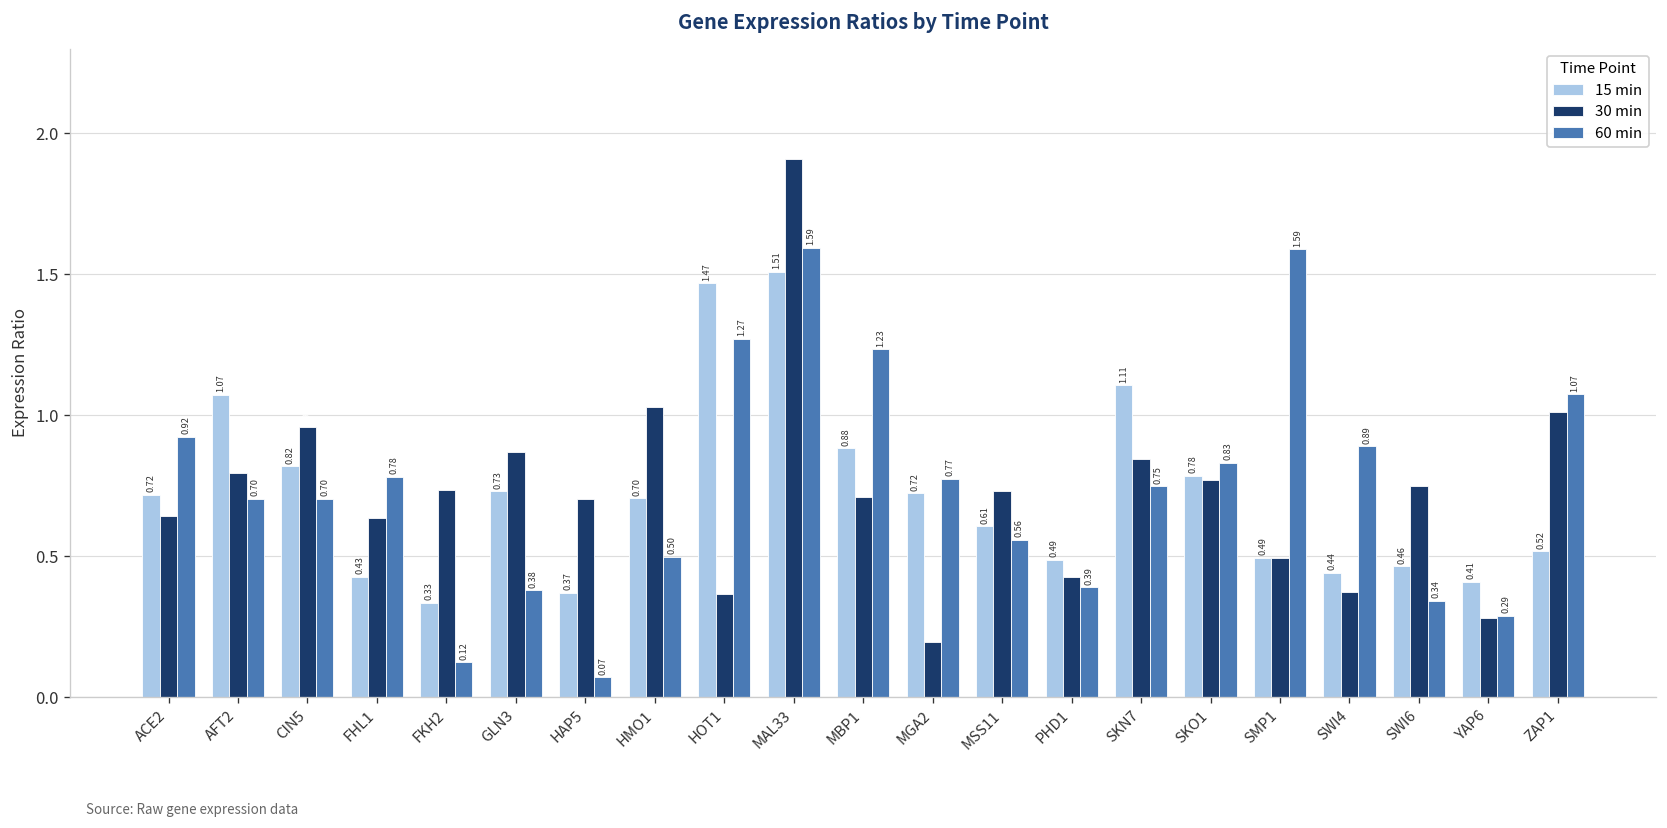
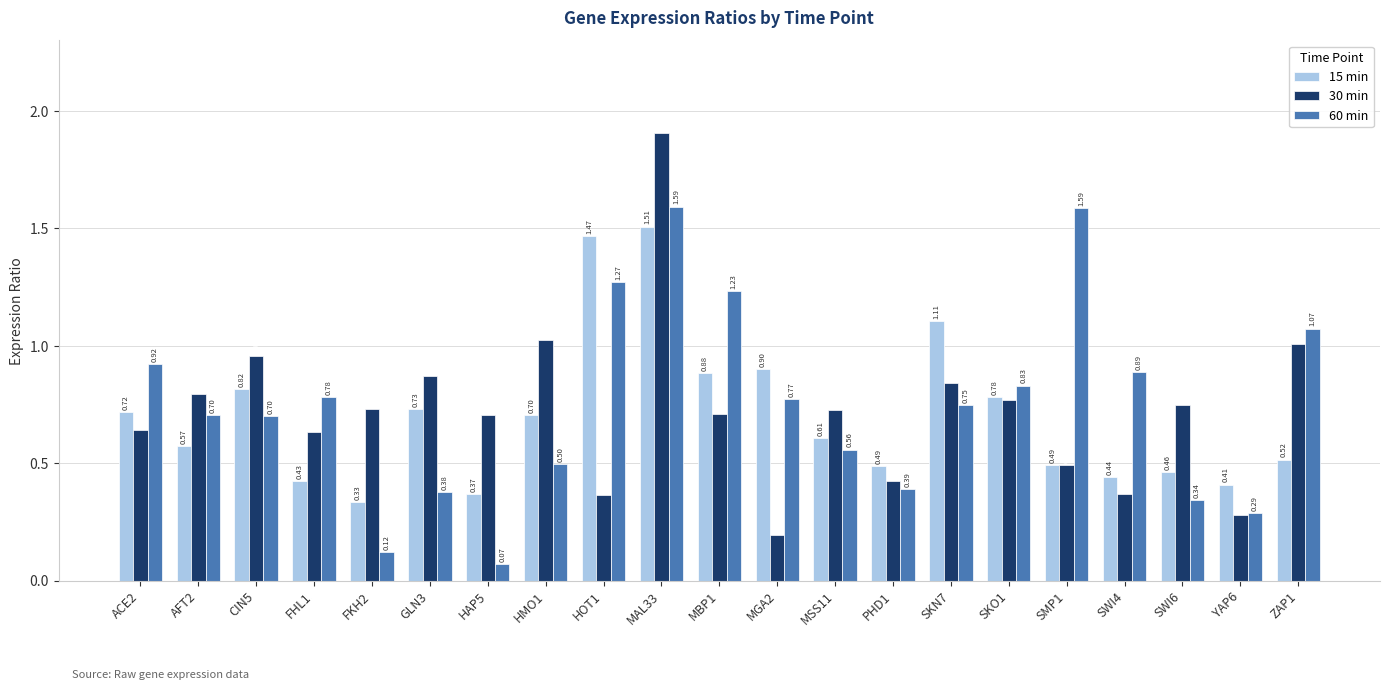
15 min, AFT2: 1.07 -> 0.57
15 min, MGA2: 0.72 -> 0.90
